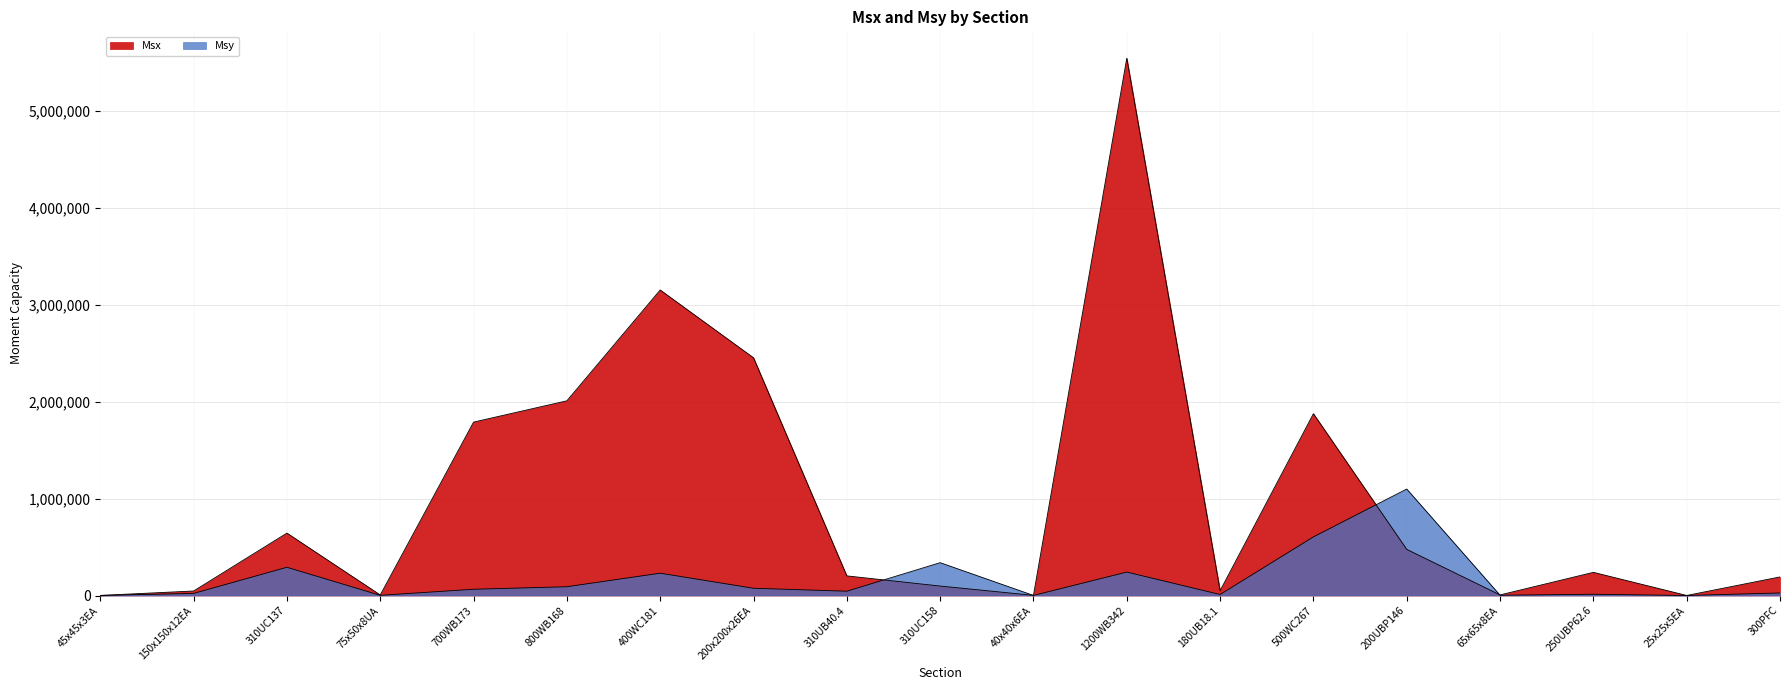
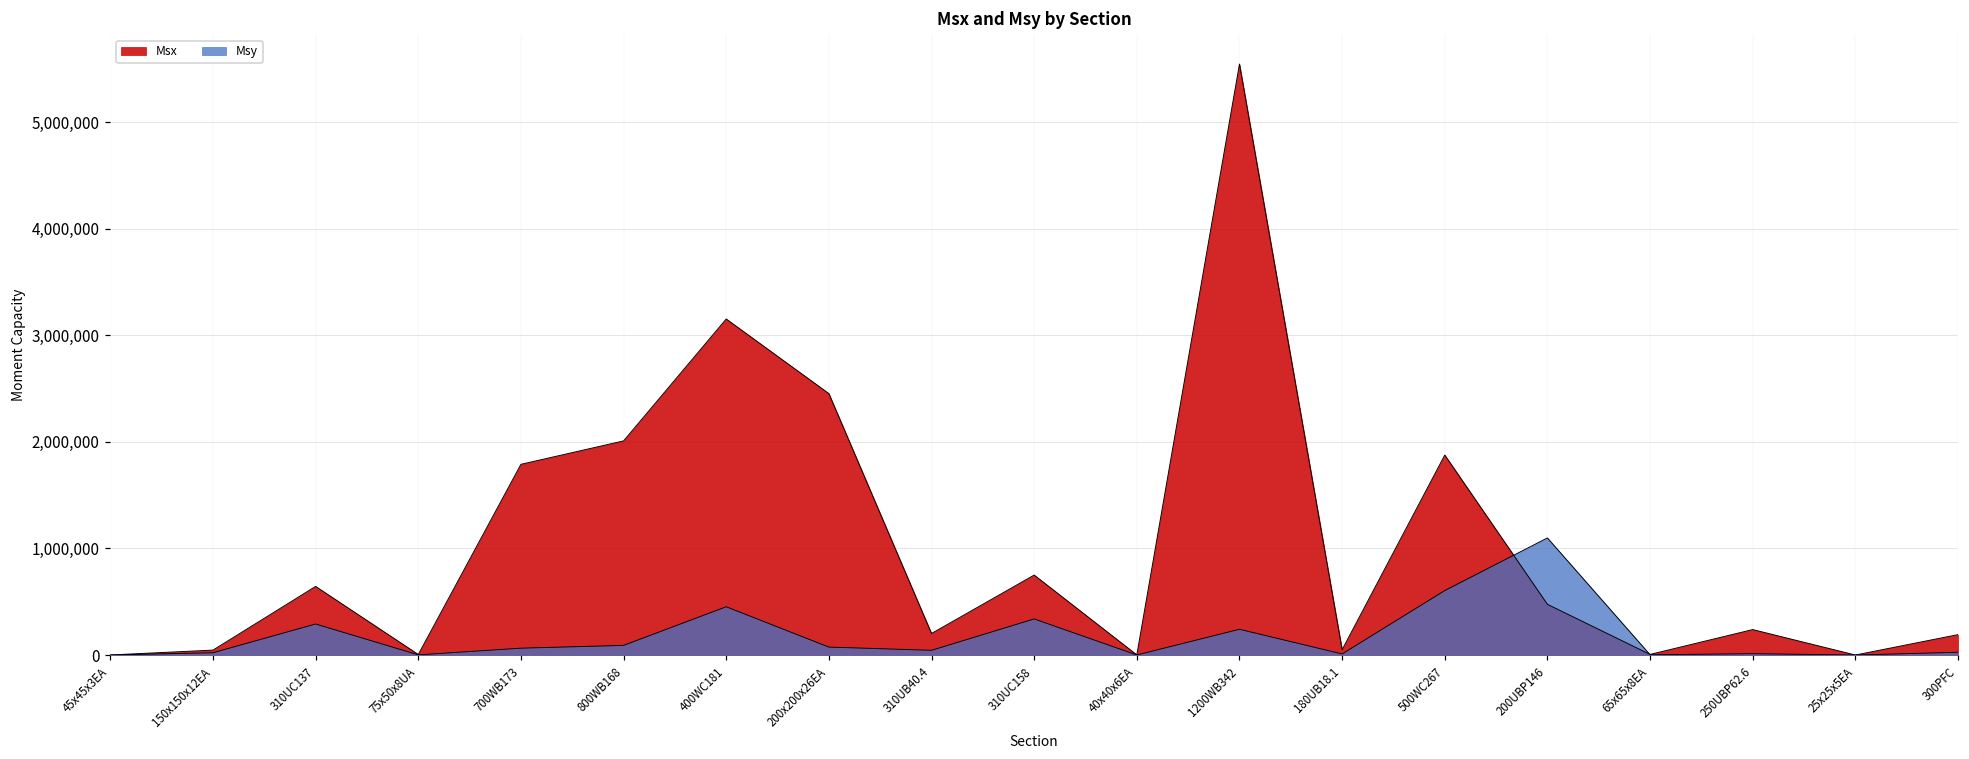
Msy, 400WC181: 200,000 -> 500,000
Msx, 310UC158: 100,000 -> 800,000
